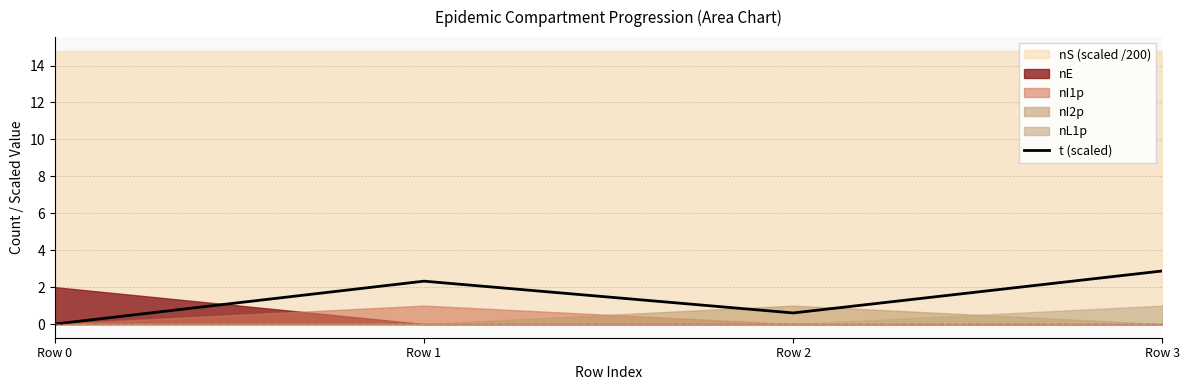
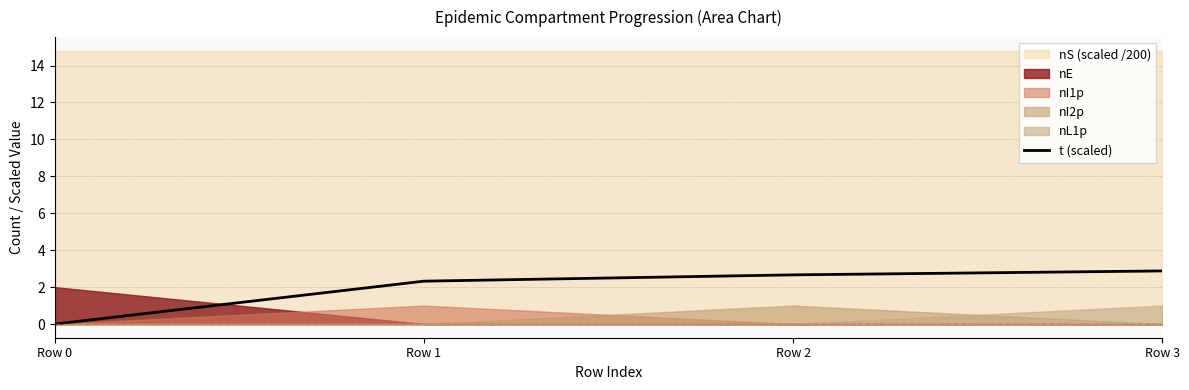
t (scaled), Row 2: 0.6 -> 2.7
